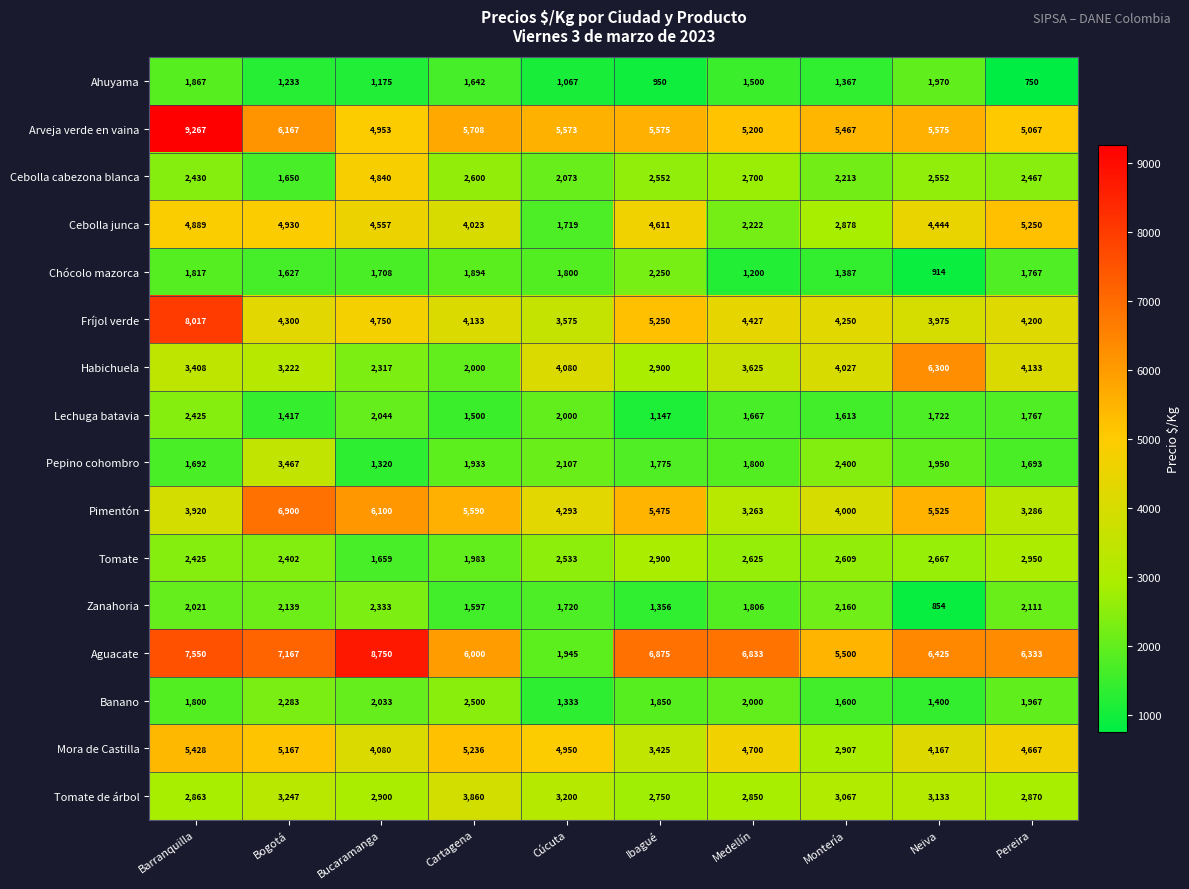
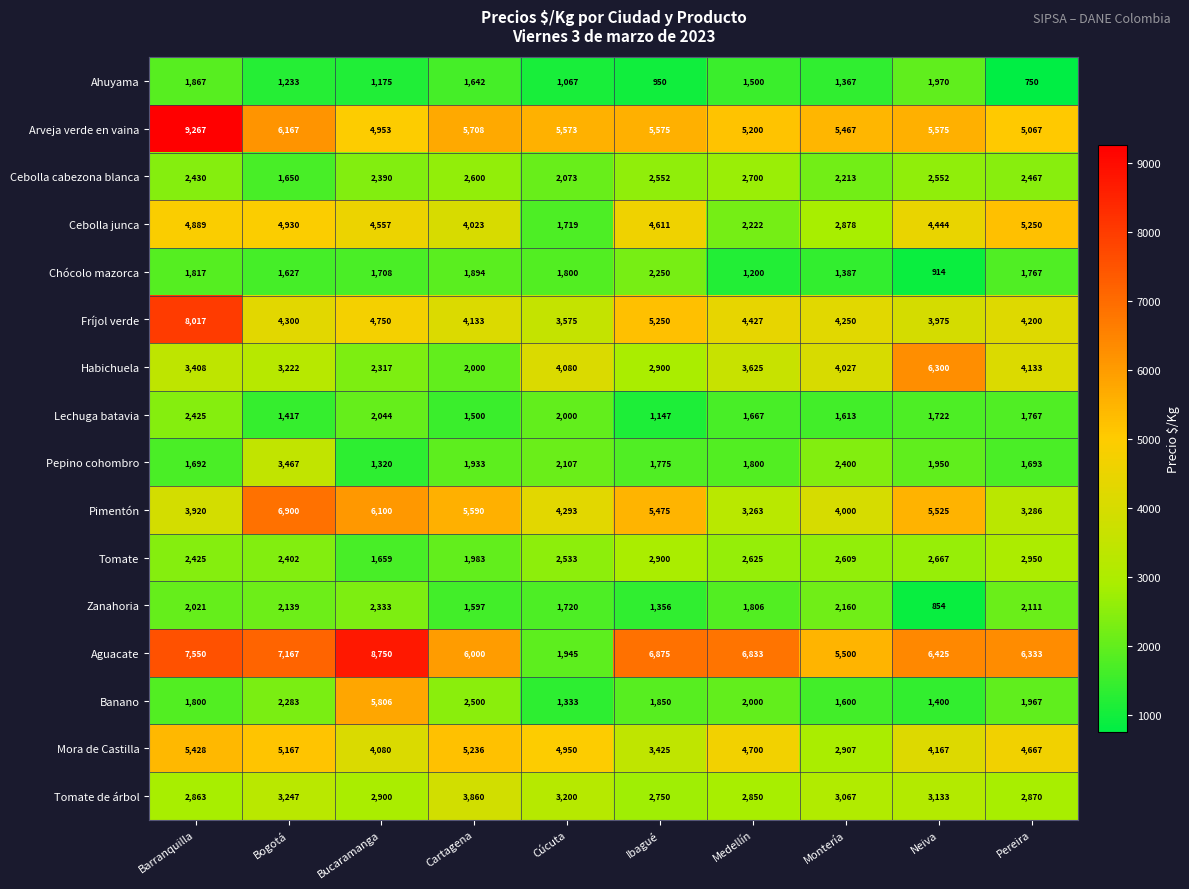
Cebolla cabezona blanca, Bucaramanga: 4,840 -> 2,390
Banano, Bucaramanga: 2,033 -> 5,806
